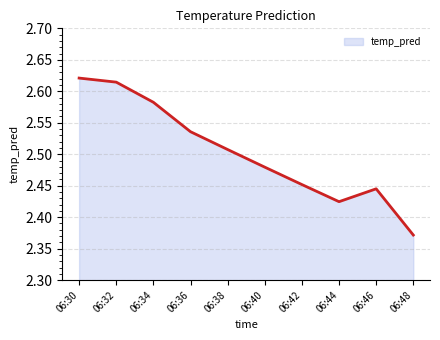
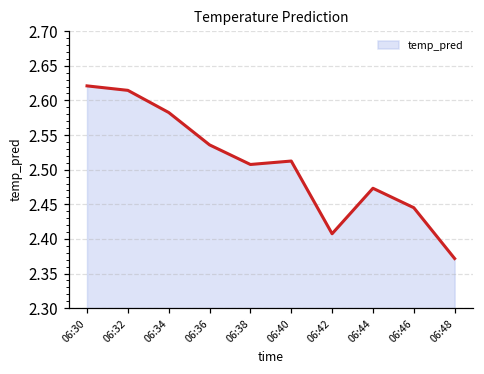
06:40: 2.48 -> 2.51
06:42: 2.45 -> 2.41
06:44: 2.42 -> 2.47
